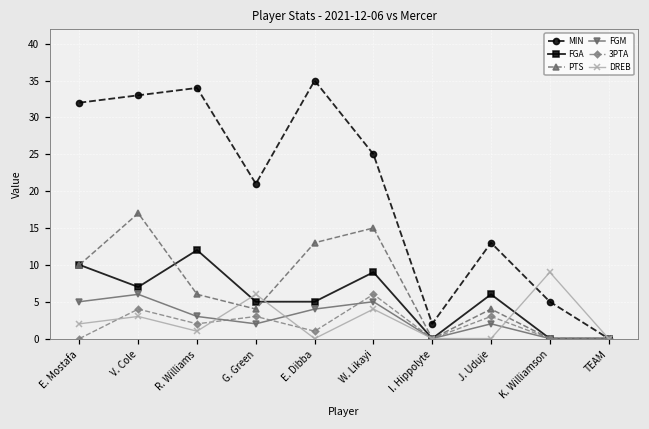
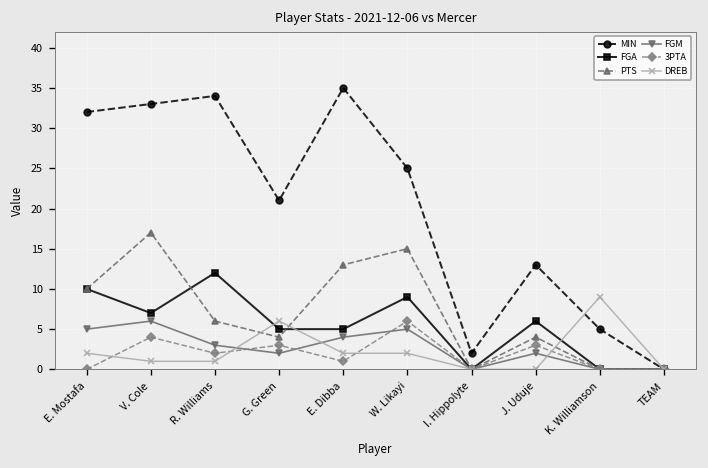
DREB, V. Cole: 3 -> 1
DREB, E. Dibba: 0 -> 2
DREB, W. Likayi: 4 -> 2
